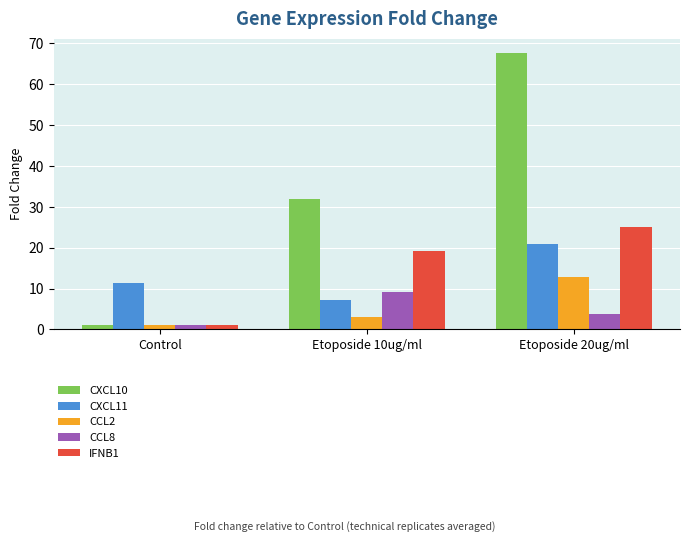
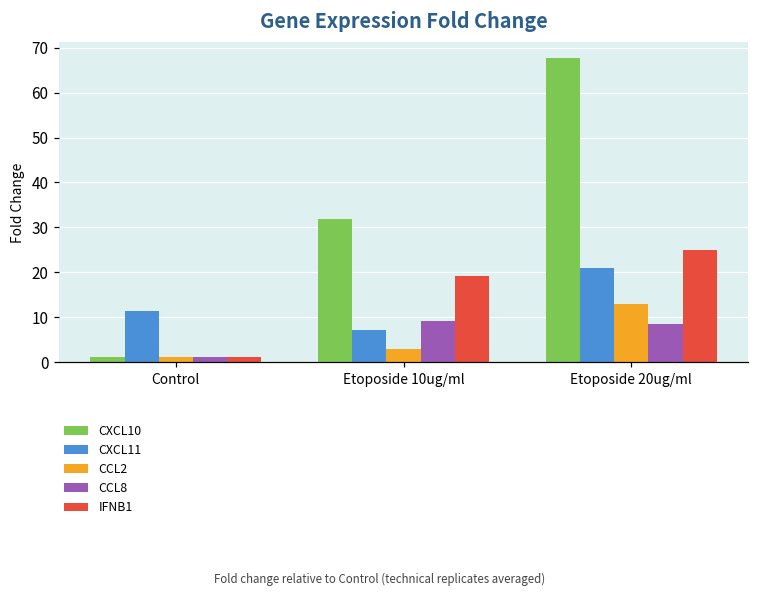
CCL8, Etoposide 20ug/ml: 4 -> 8
